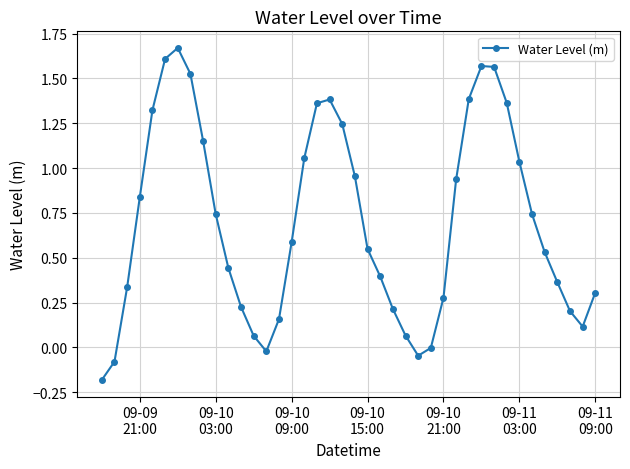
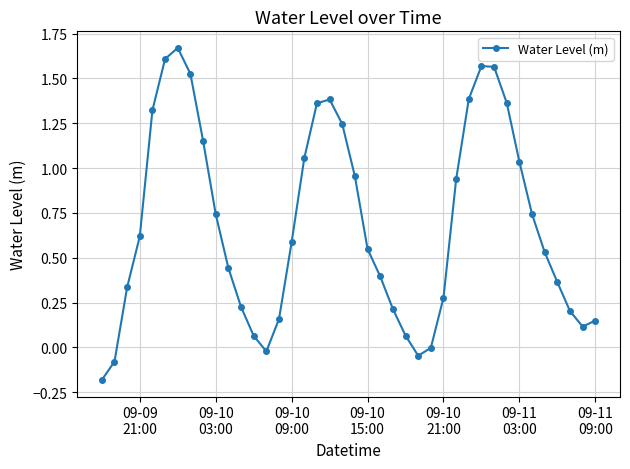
09-09 21:00: 0.84 -> 0.62
09-11 09:00: 0.31 -> 0.15
